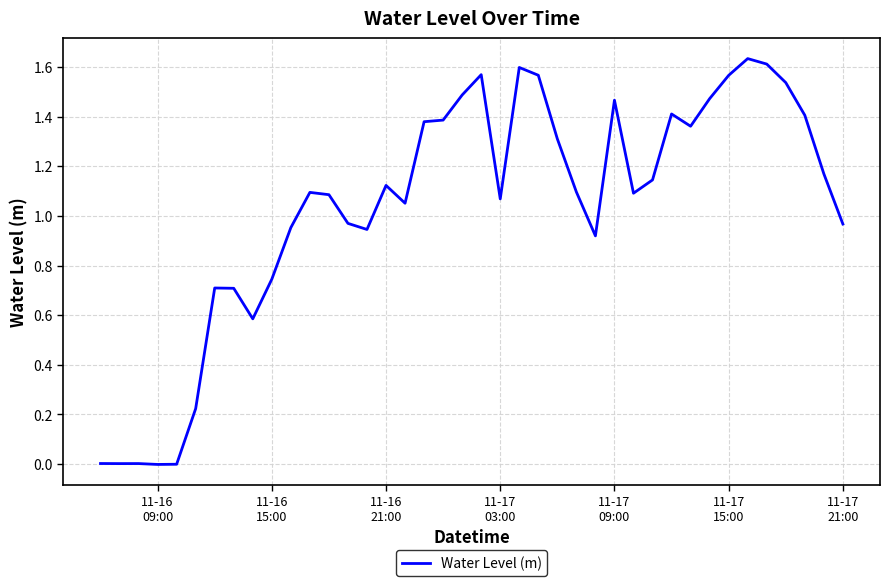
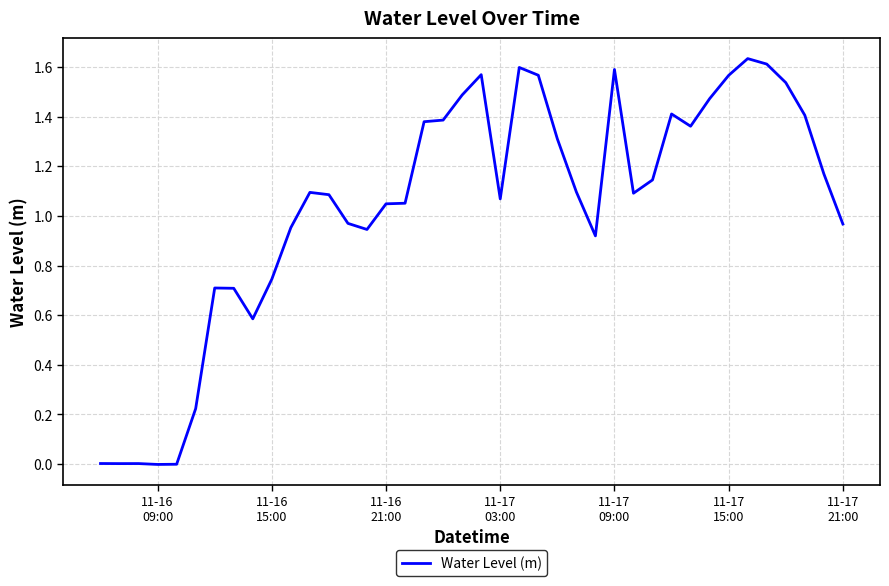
11-16 21:00: 1.12 -> 1.05
11-17 09:00: 1.47 -> 1.59
